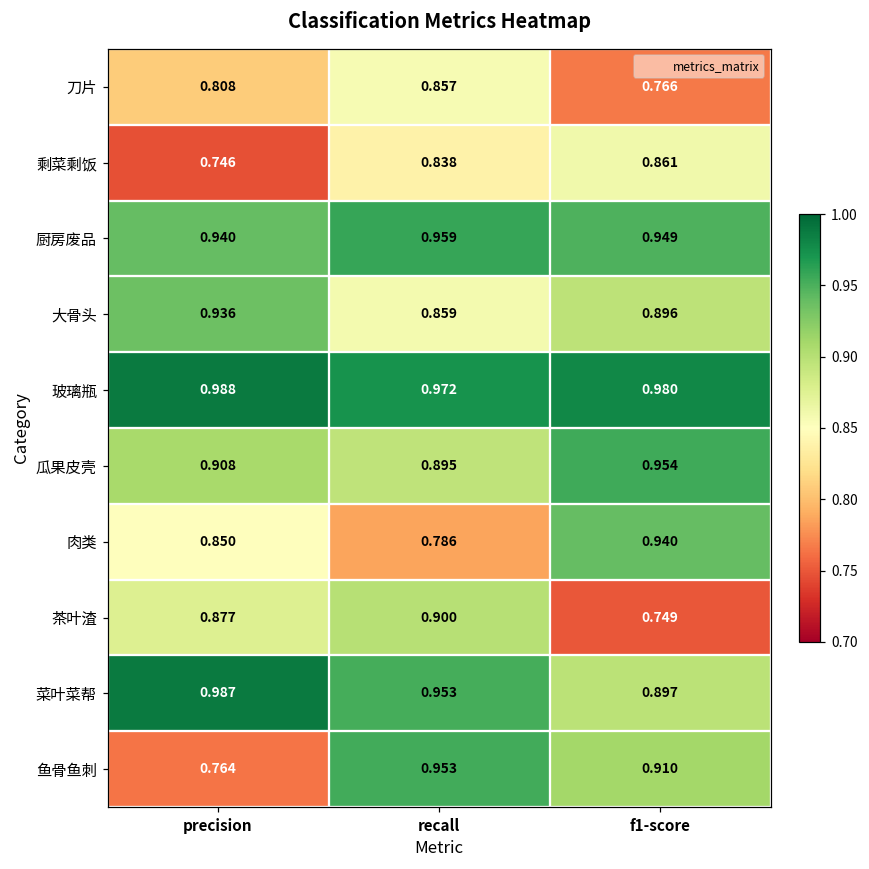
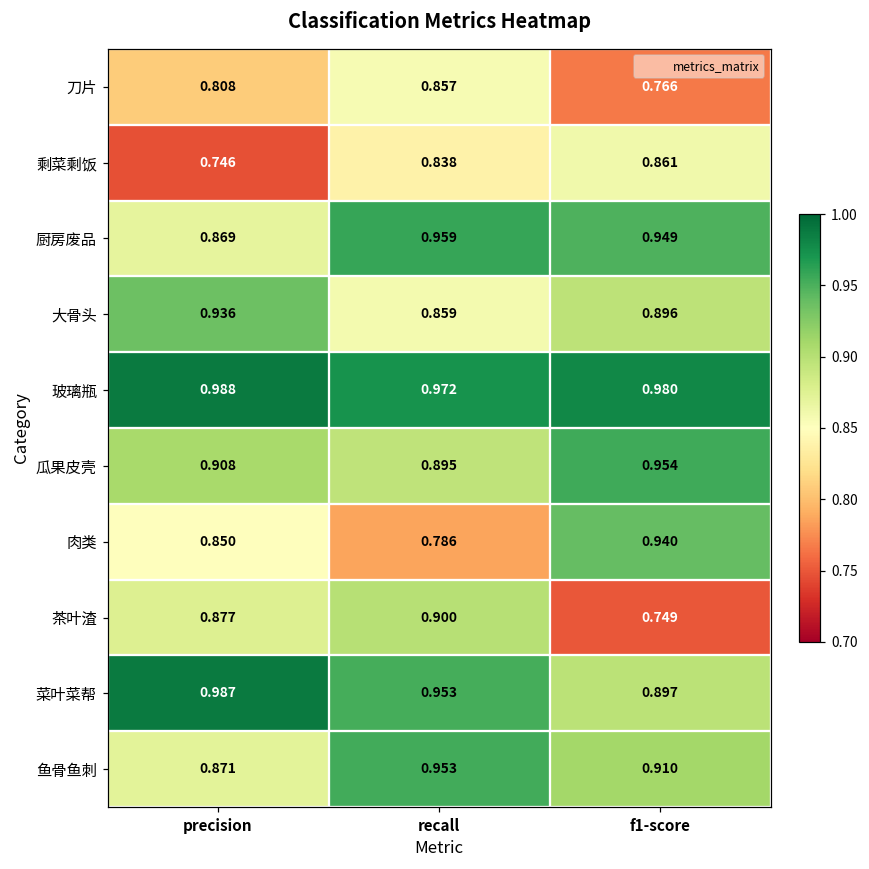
厨房废品, precision: 0.940 -> 0.869
鱼骨鱼刺, precision: 0.764 -> 0.871
